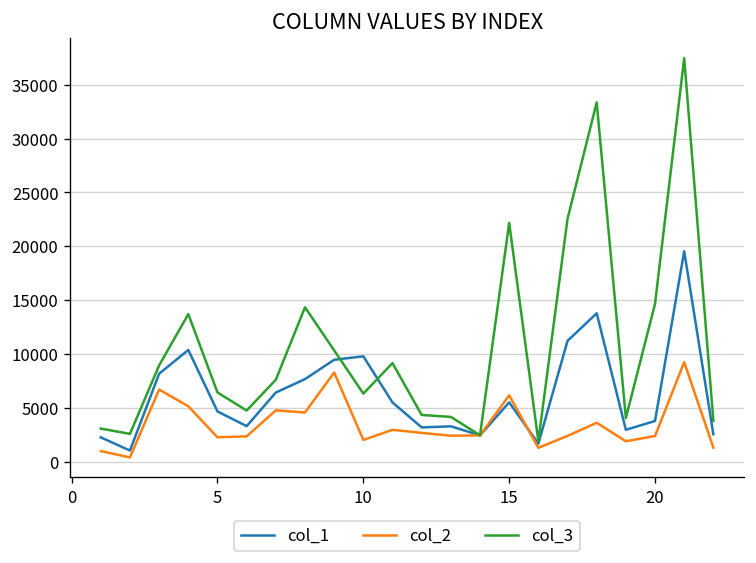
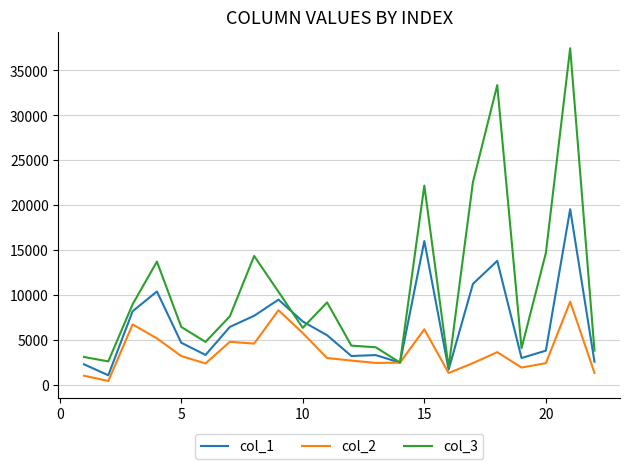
col_2, 5: 2000 -> 3000
col_1, 10: 10000 -> 7000
col_2, 10: 2000 -> 6000
col_1, 15: 6000 -> 16000
